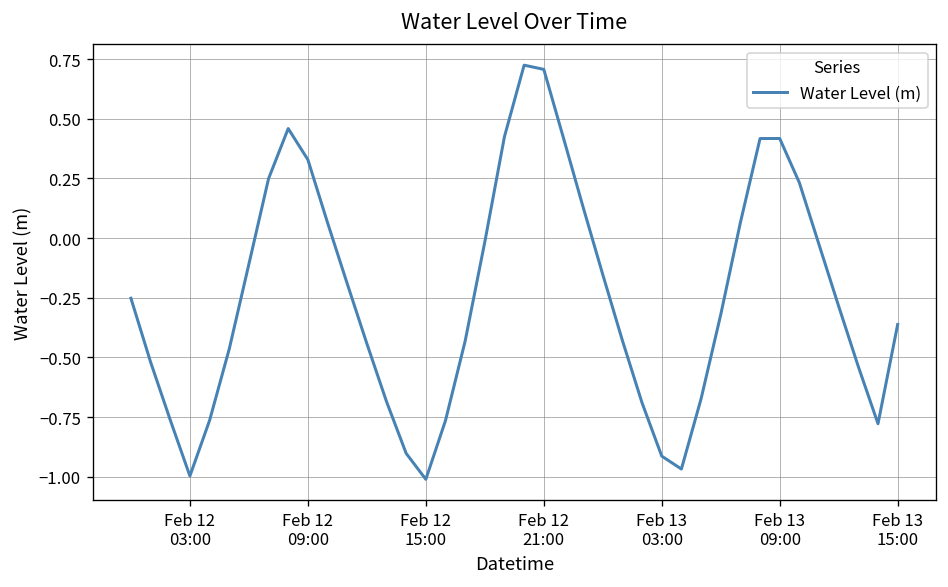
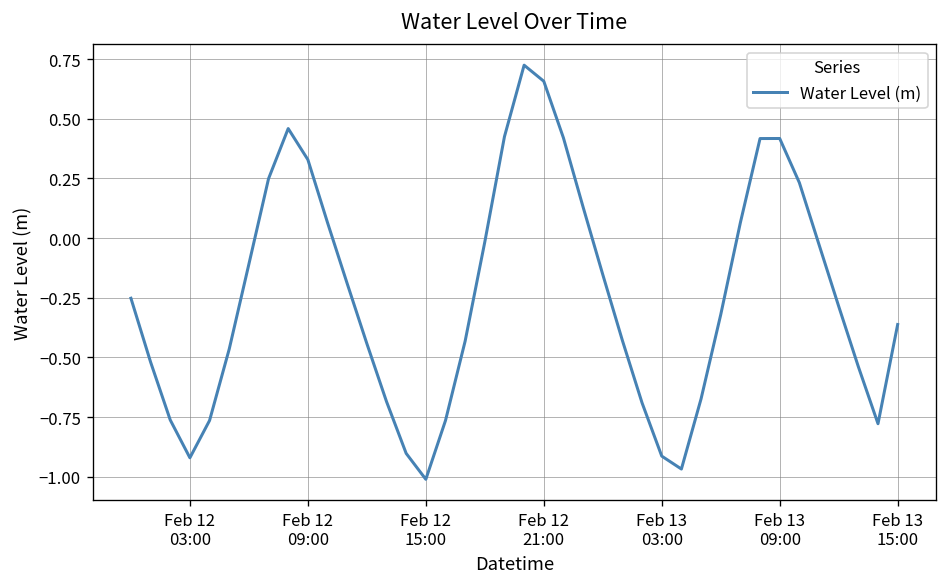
Feb 12 03:00: -1.00 -> -0.92
Feb 12 21:00: 0.71 -> 0.66
